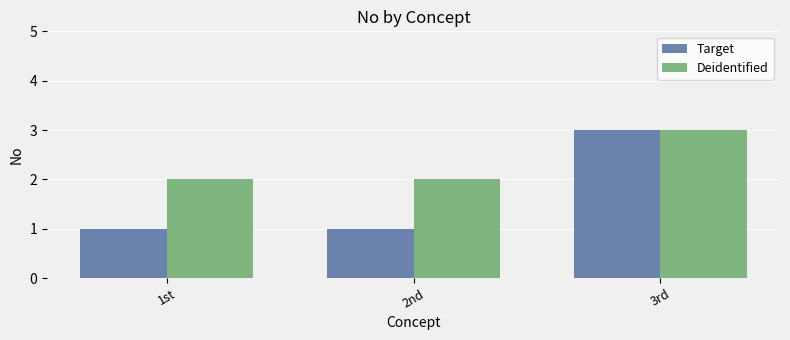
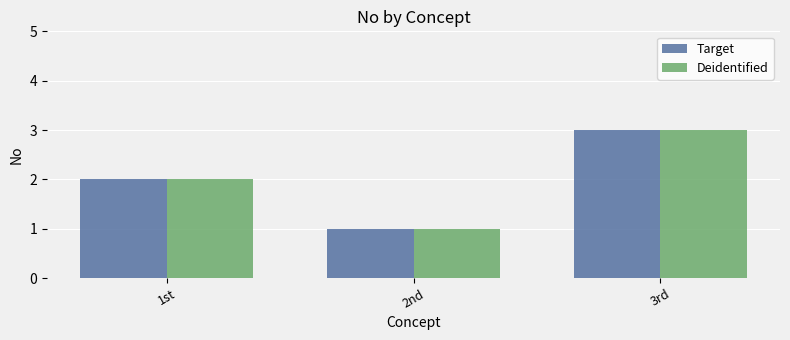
Target, 1st: 1 -> 2
Deidentified, 2nd: 2 -> 1
